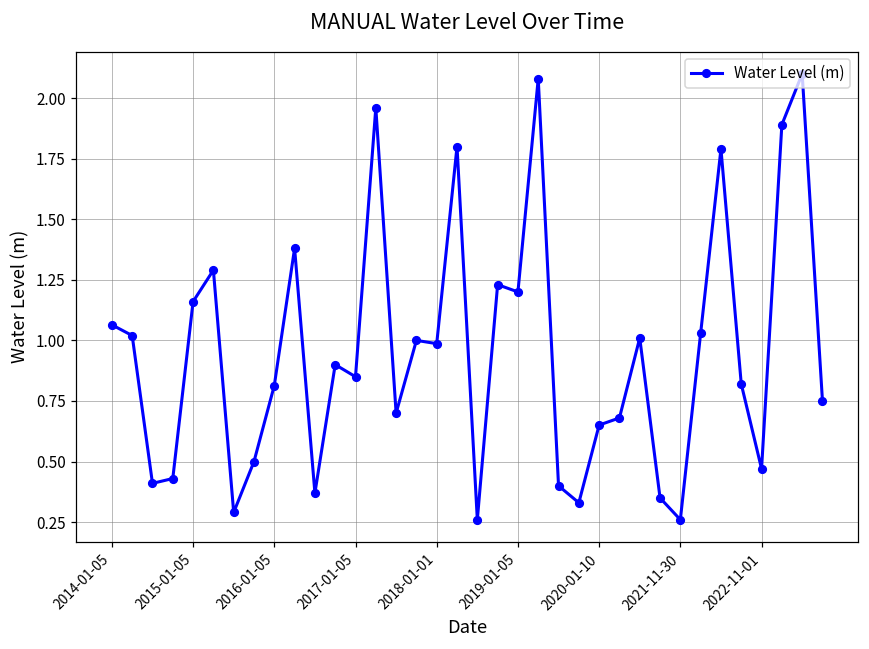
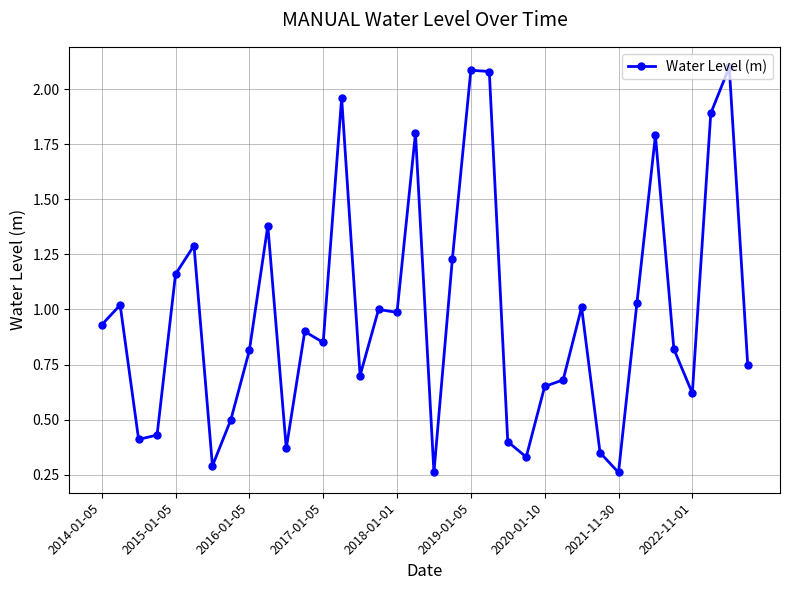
2014-01-05: 1.06 -> 0.93
2019-01-05: 1.20 -> 2.09
2022-11-01: 0.47 -> 0.62
